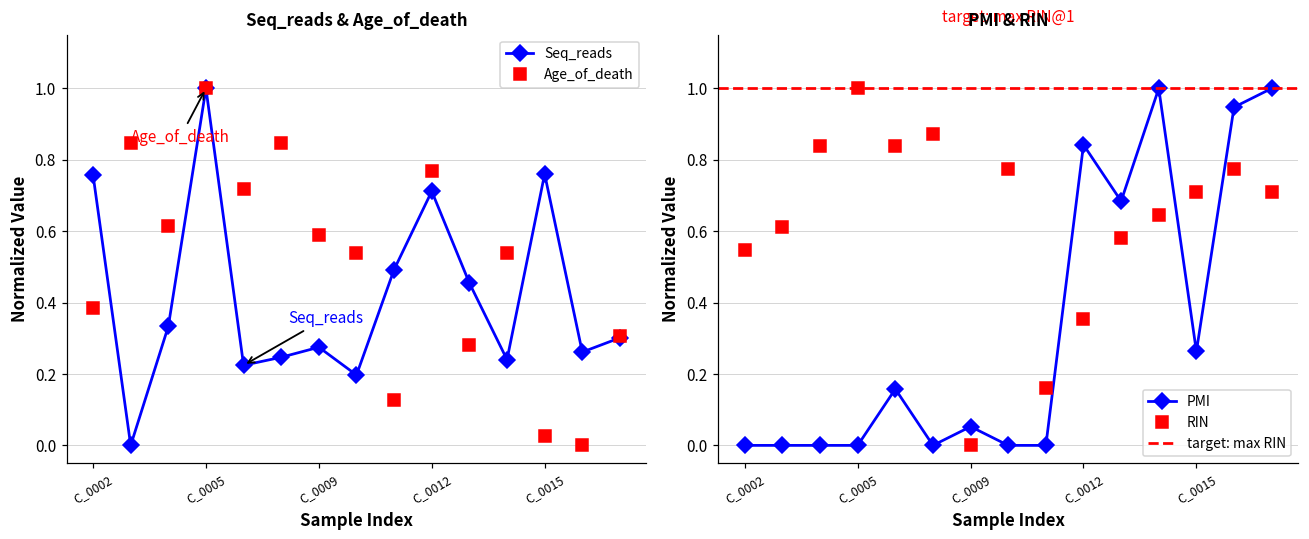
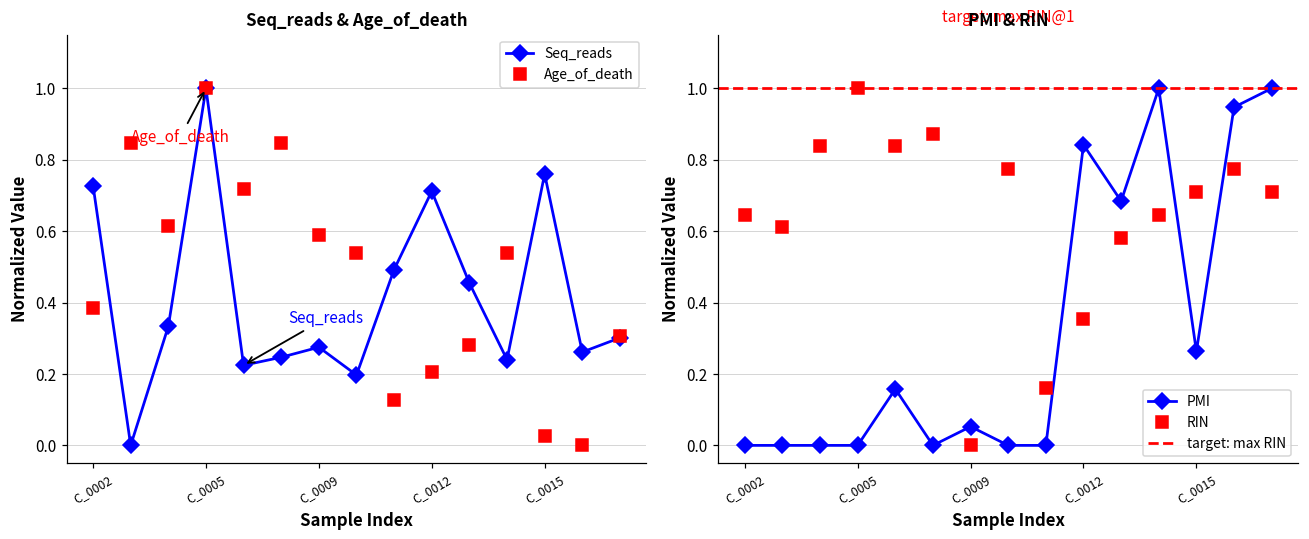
Seq_reads & Age_of_death, Seq_reads, C_0002: 0.76 -> 0.73
Seq_reads & Age_of_death, Age_of_death, C_0012: 0.77 -> 0.21
PMI & RIN, RIN, C_0002: 0.55 -> 0.65
